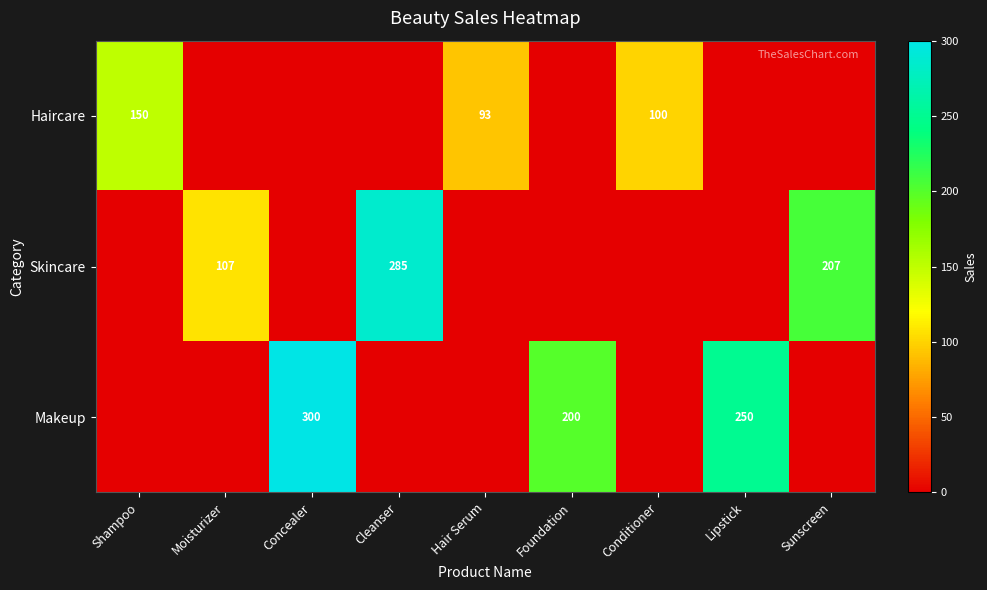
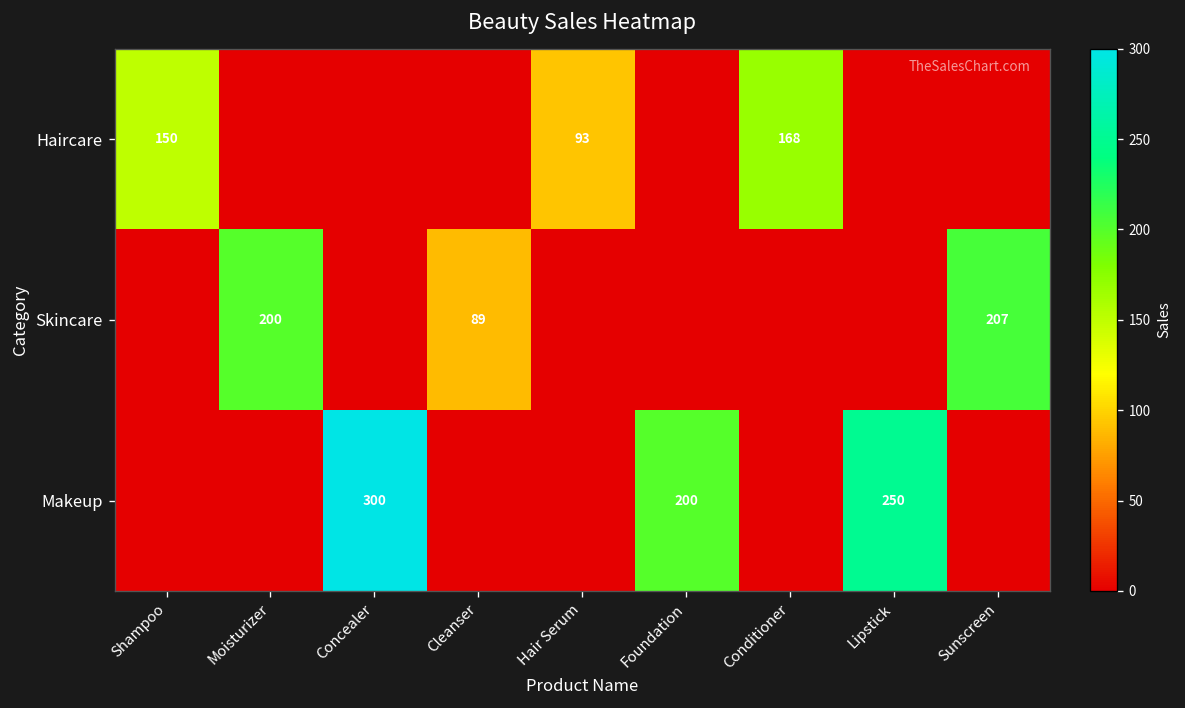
Haircare, Conditioner: 100 -> 168
Skincare, Moisturizer: 107 -> 200
Skincare, Cleanser: 285 -> 89
